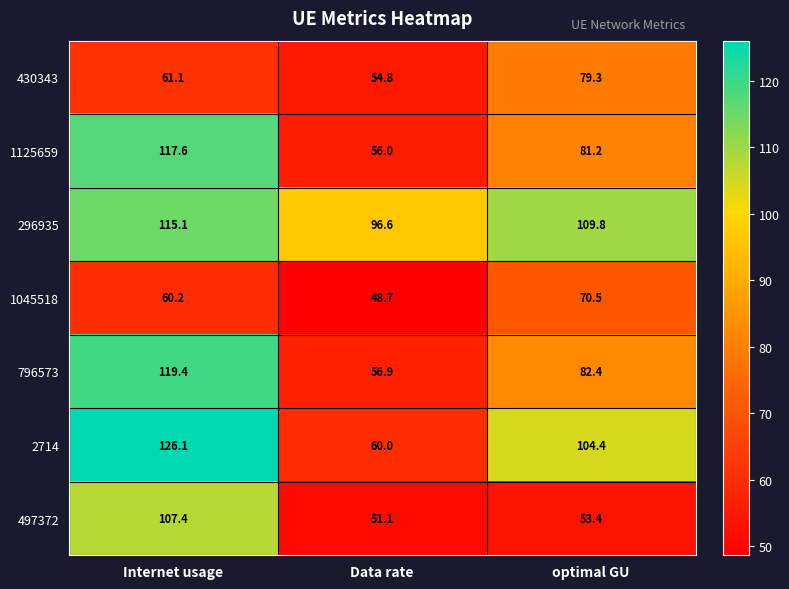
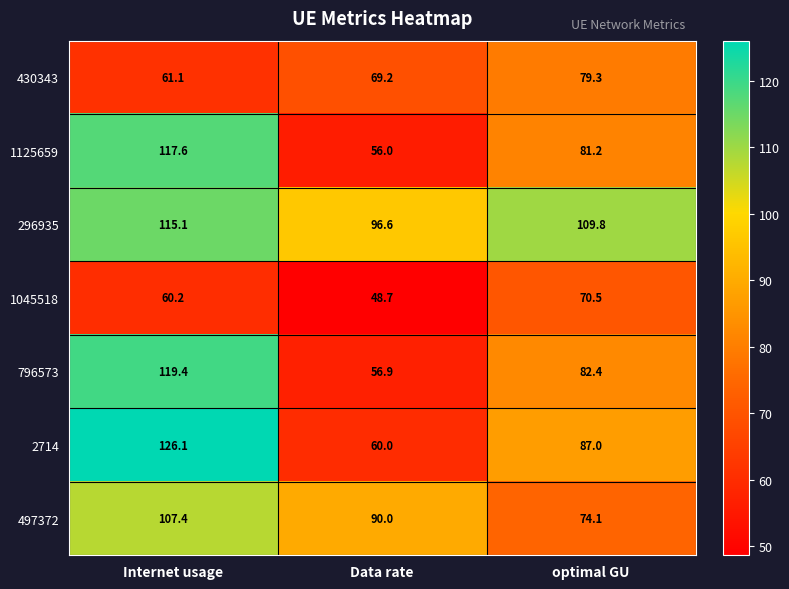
430343, Data rate: 54.8 -> 69.2
2714, optimal GU: 104.4 -> 87.0
497372, Data rate: 51.1 -> 90.0
497372, optimal GU: 53.4 -> 74.1
